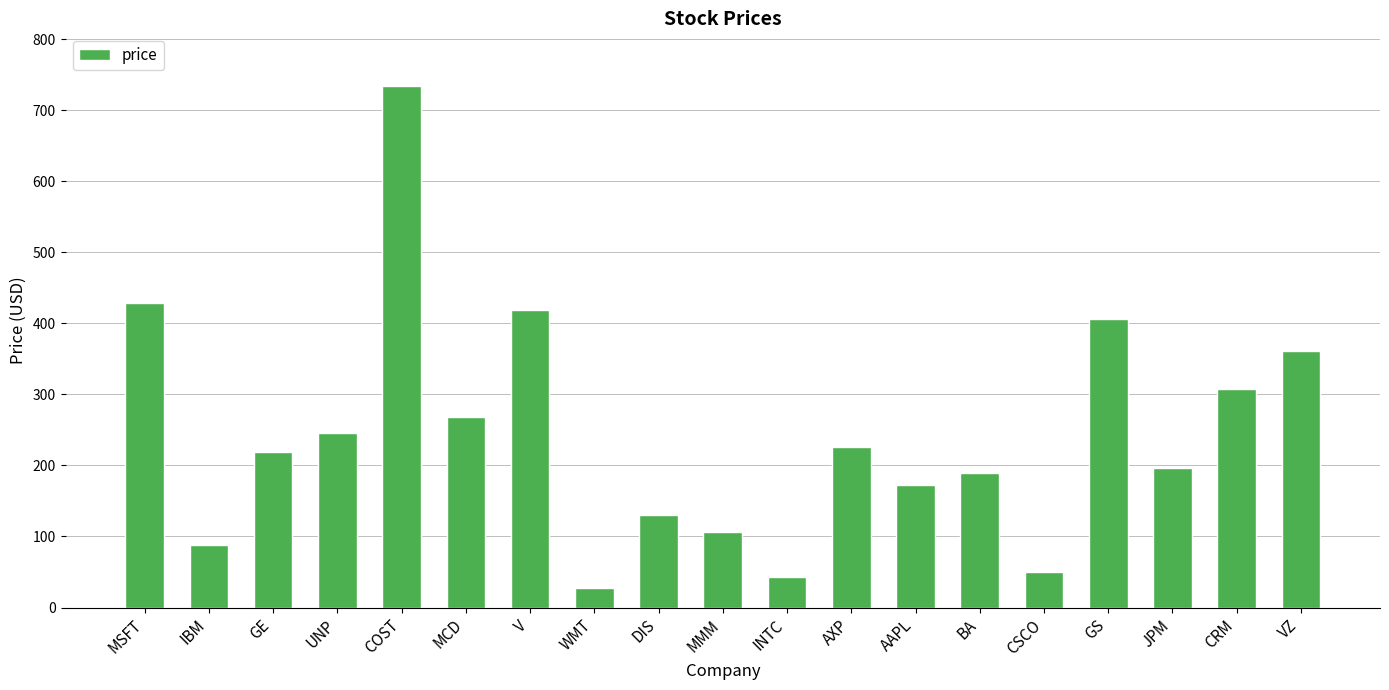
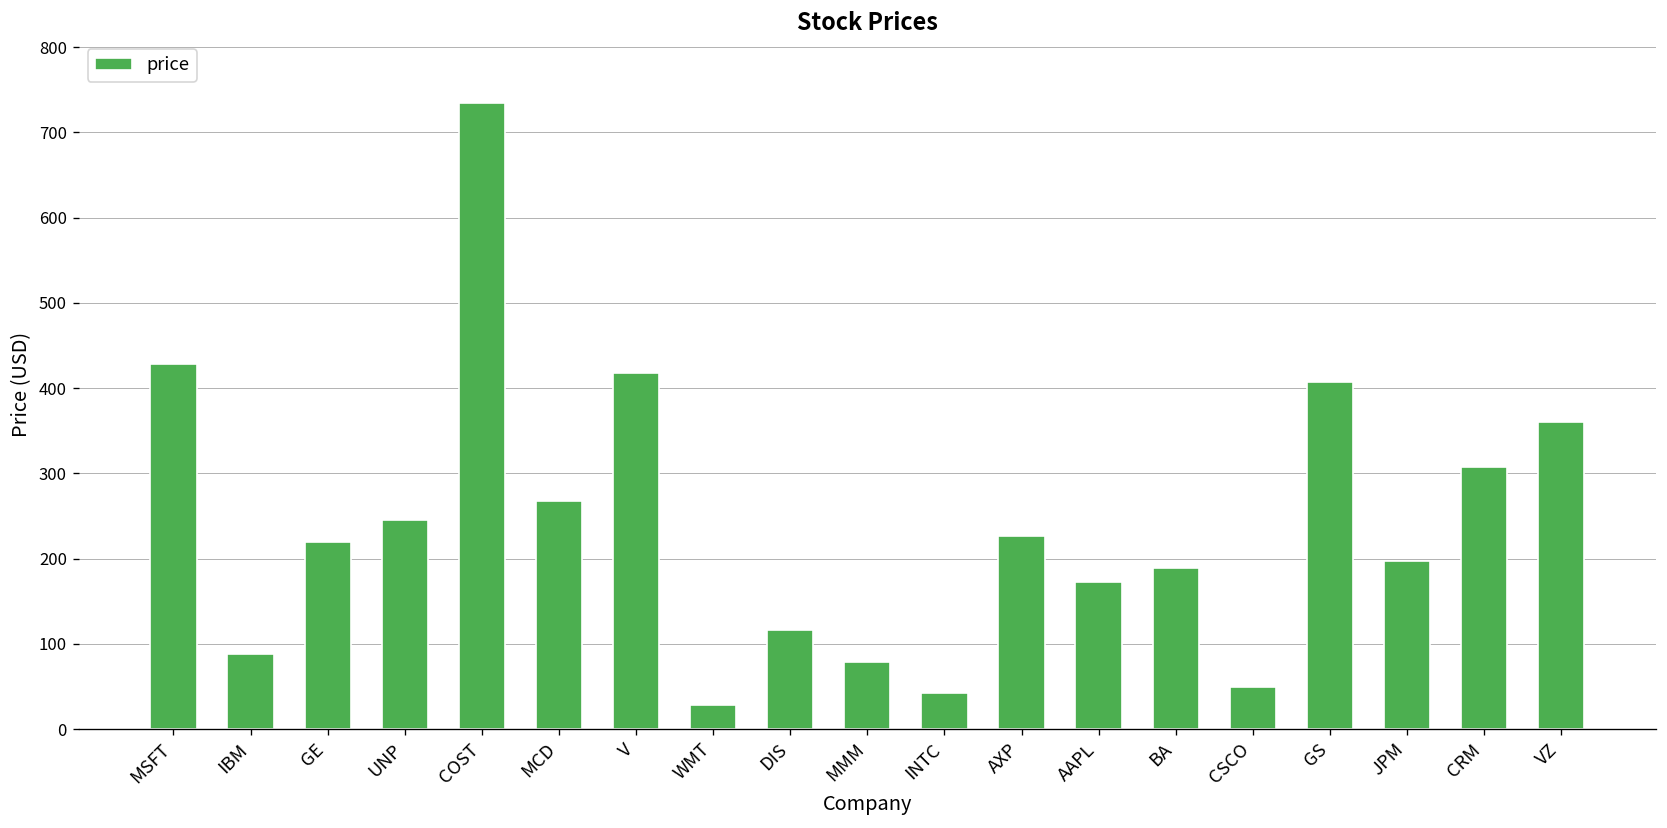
DIS: 130 -> 120
MMM: 110 -> 80
